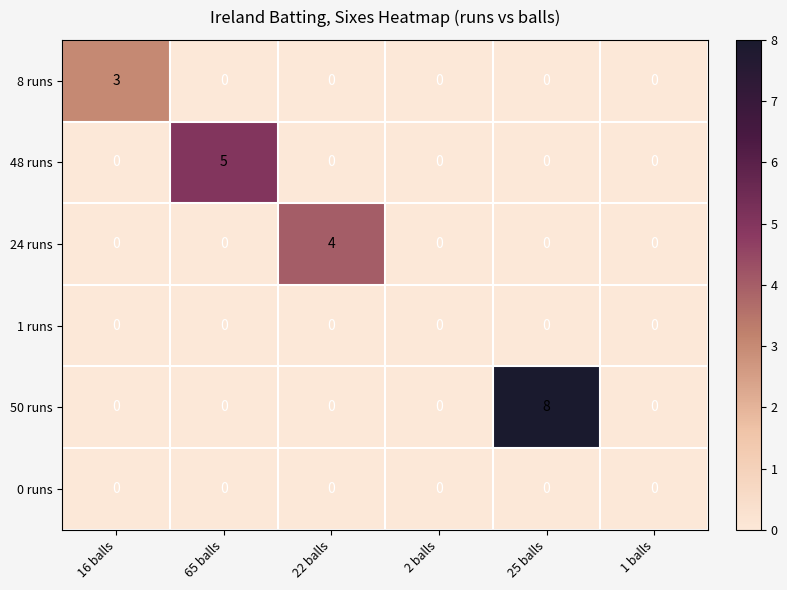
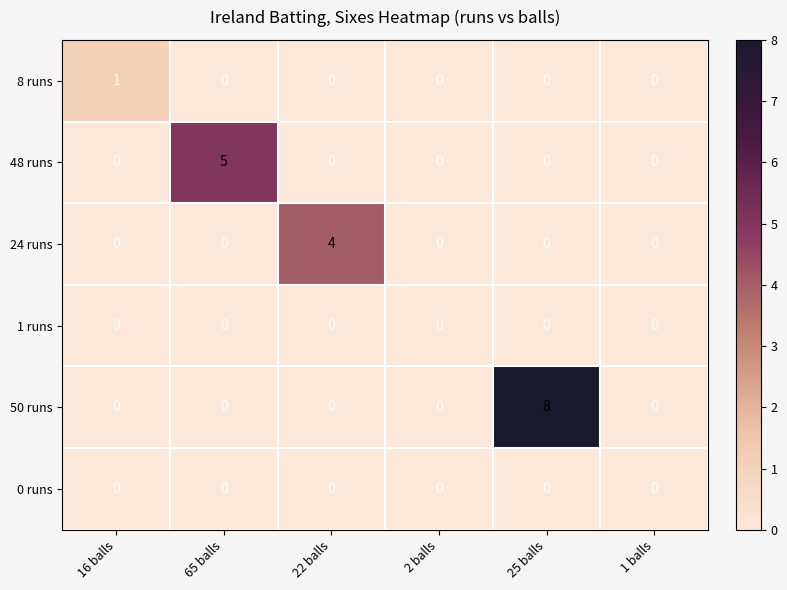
8 runs, 16 balls: 3 -> 1
